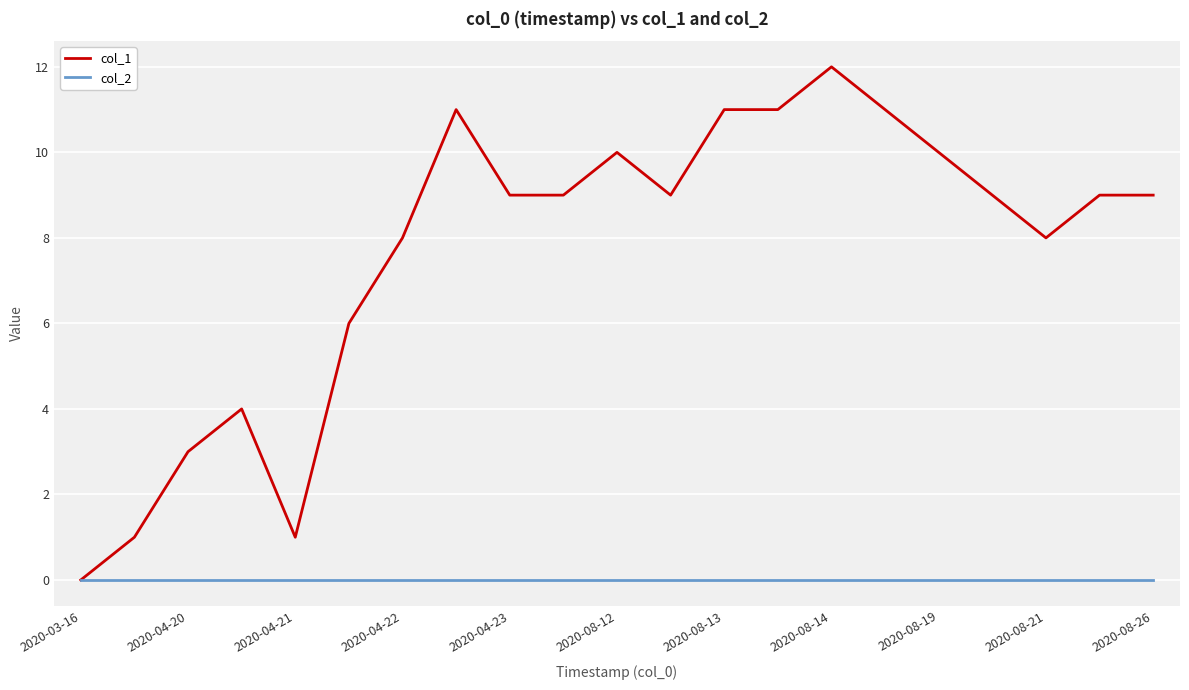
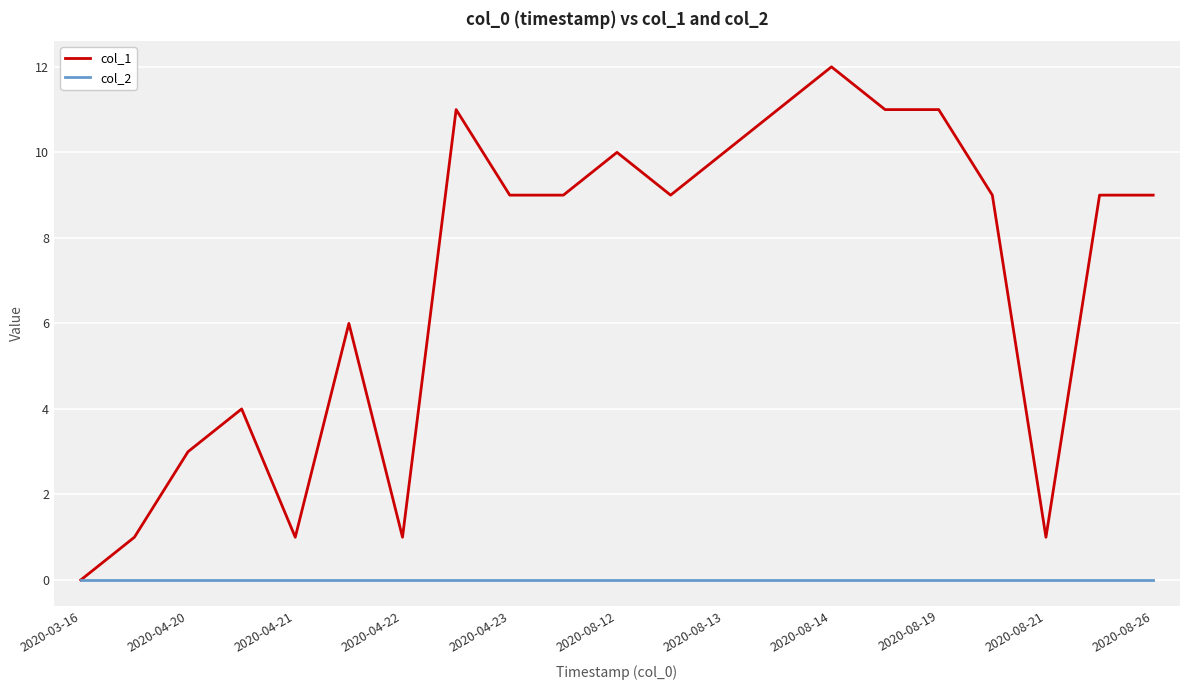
col_1, 2020-04-22: 8 -> 1
col_1, 2020-08-13: 11 -> 10
col_1, 2020-08-19: 10 -> 11
col_1, 2020-08-21: 8 -> 1
